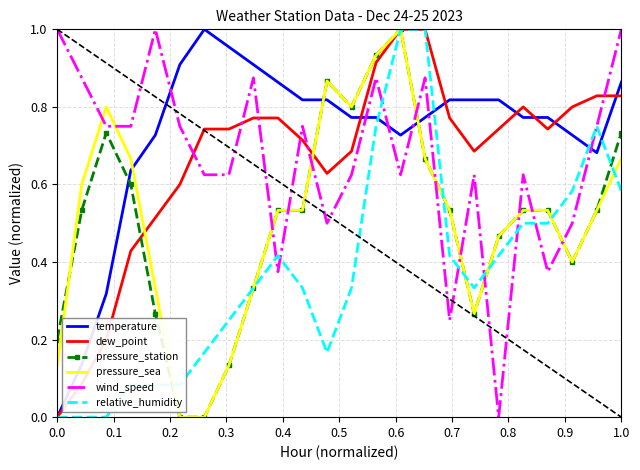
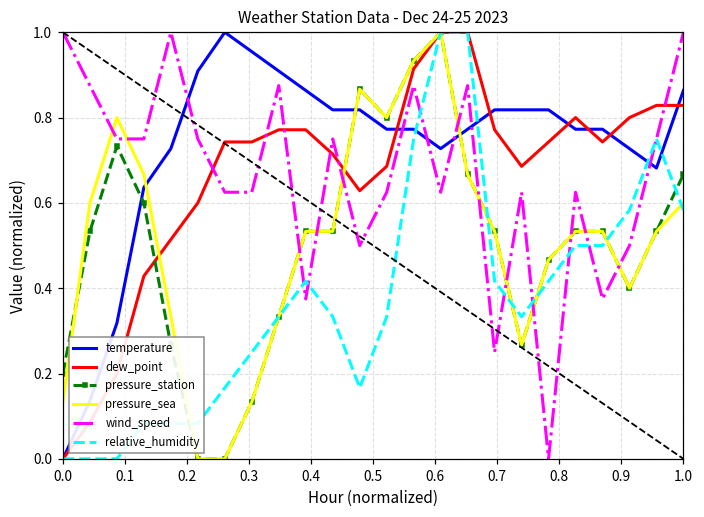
pressure_station, 1.0: 0.73 -> 0.67
pressure_sea, 1.0: 0.67 -> 0.60
